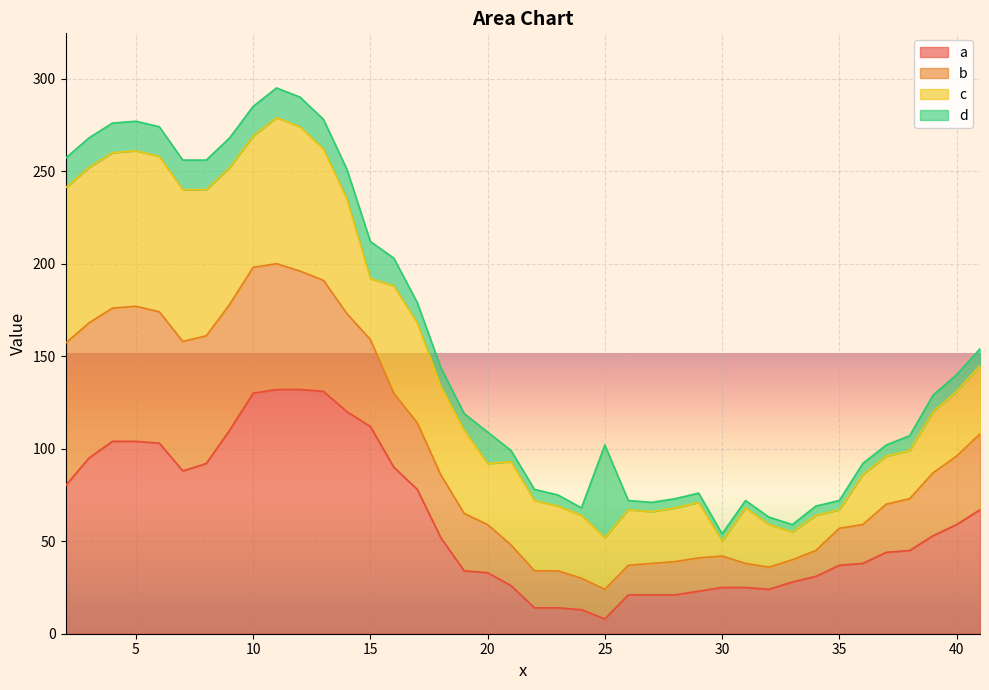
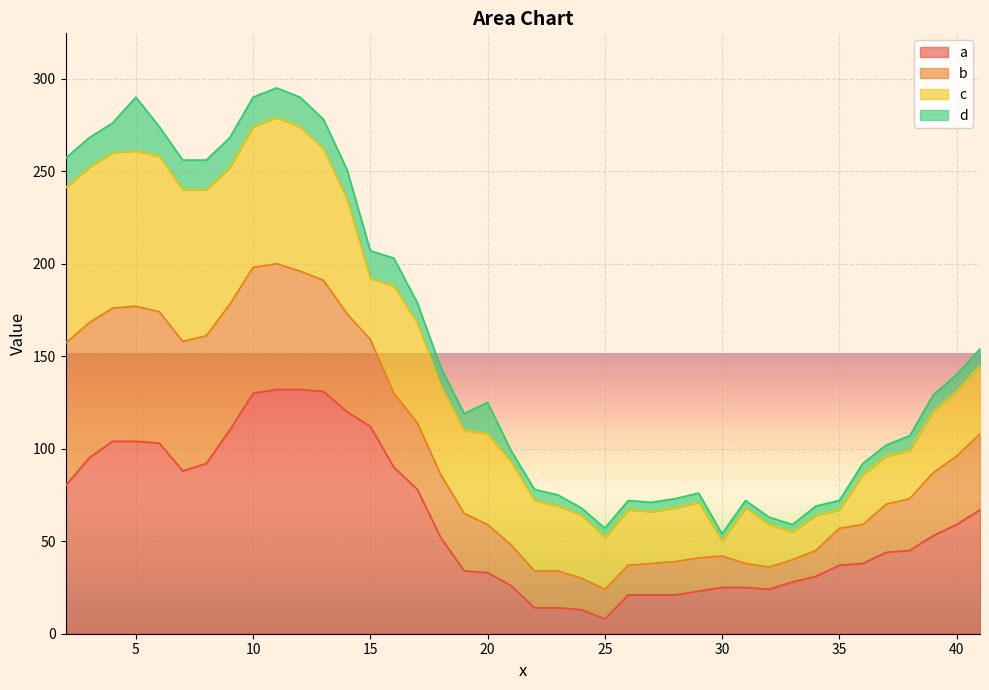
d, 5: 16 -> 29
c, 10: 71 -> 76
d, 15: 20 -> 15
c, 20: 33 -> 49
d, 25: 50 -> 5
